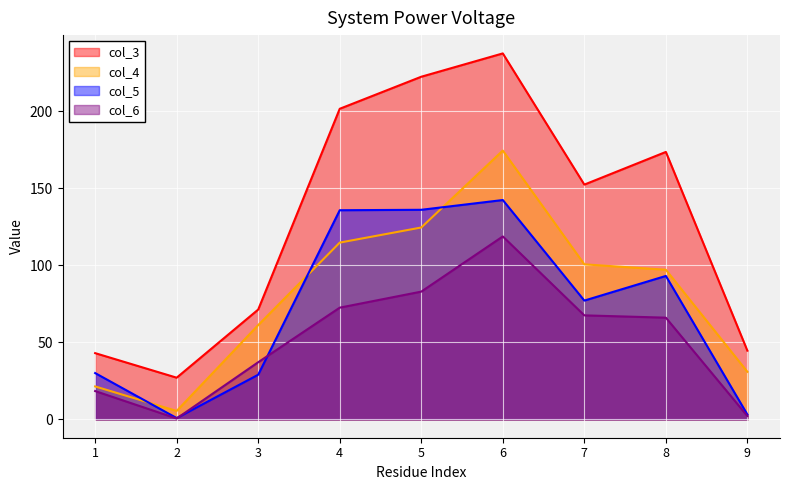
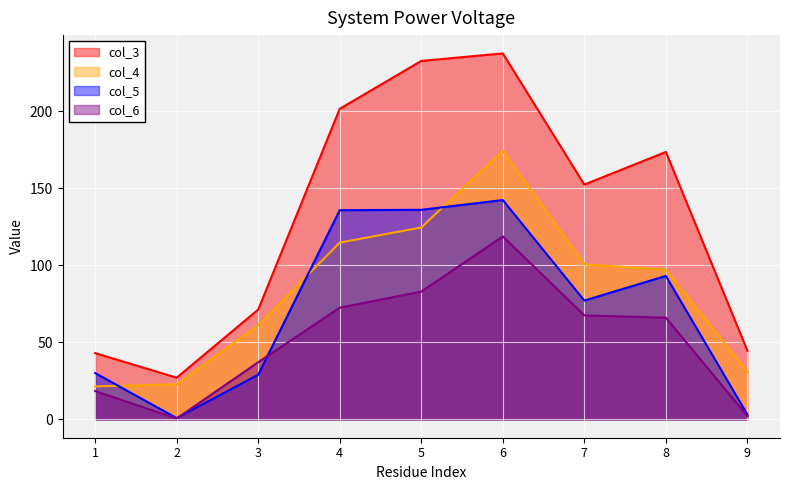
col_4, 2: 6 -> 23
col_3, 5: 222 -> 233
